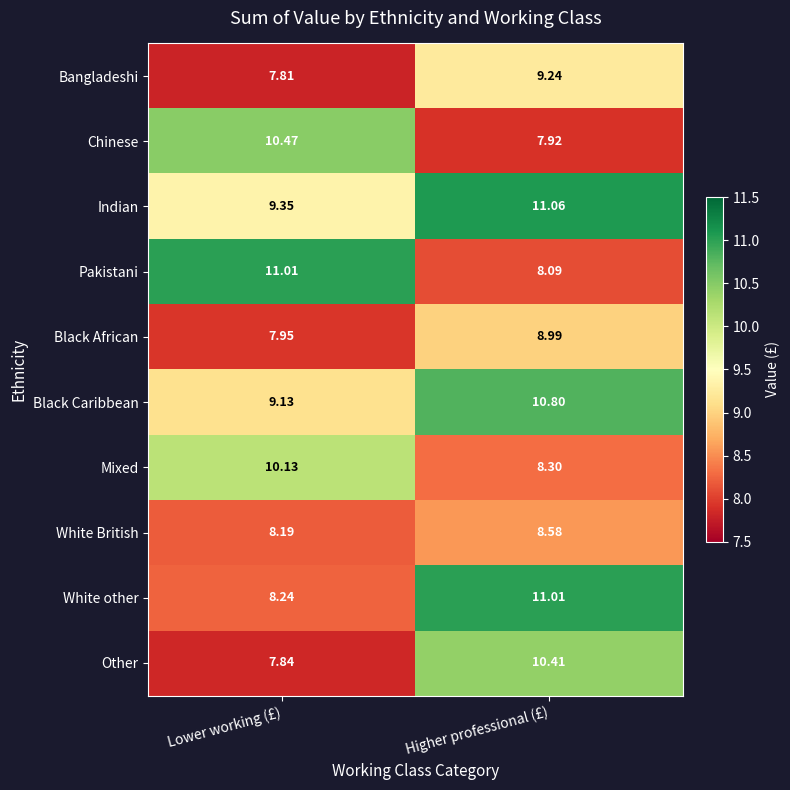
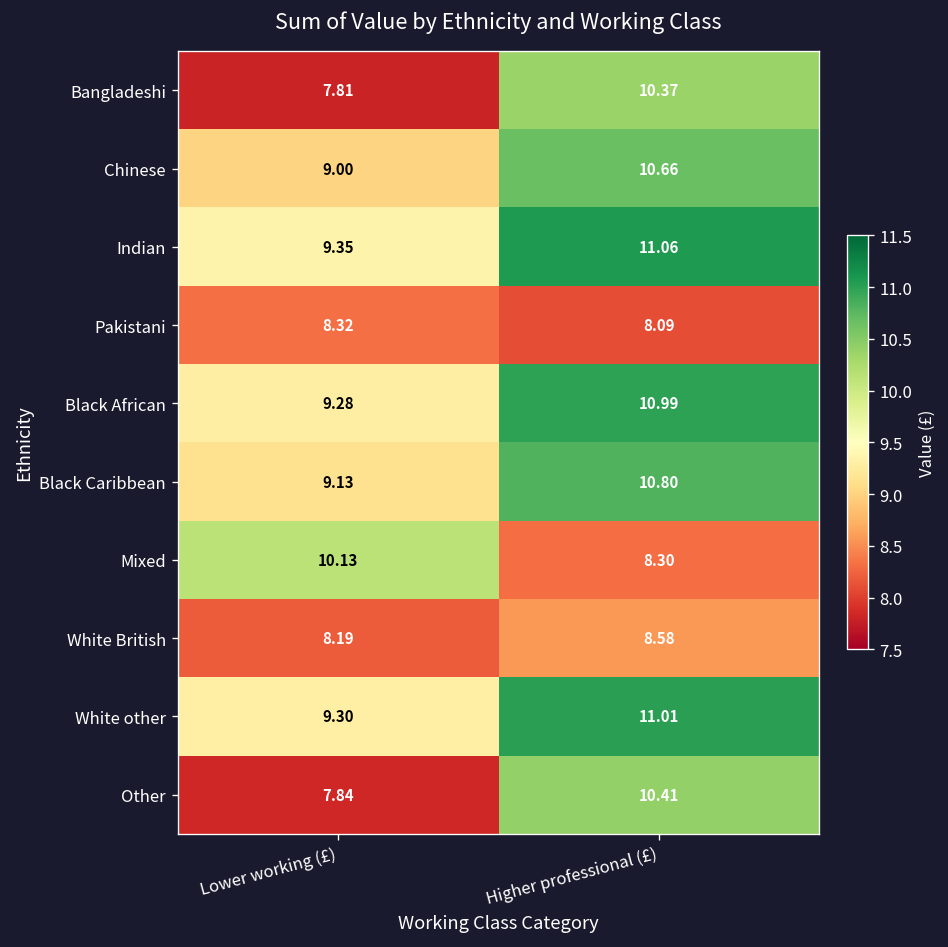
Bangladeshi, Higher professional (£): 9.24 -> 10.37
Chinese, Lower working (£): 10.47 -> 9.00
Chinese, Higher professional (£): 7.92 -> 10.66
Pakistani, Lower working (£): 11.01 -> 8.32
Black African, Lower working (£): 7.95 -> 9.28
Black African, Higher professional (£): 8.99 -> 10.99
White other, Lower working (£): 8.24 -> 9.30
